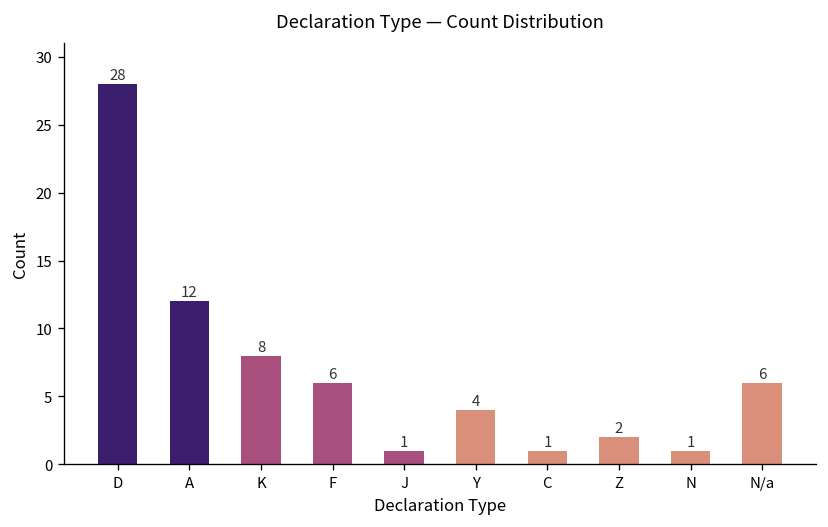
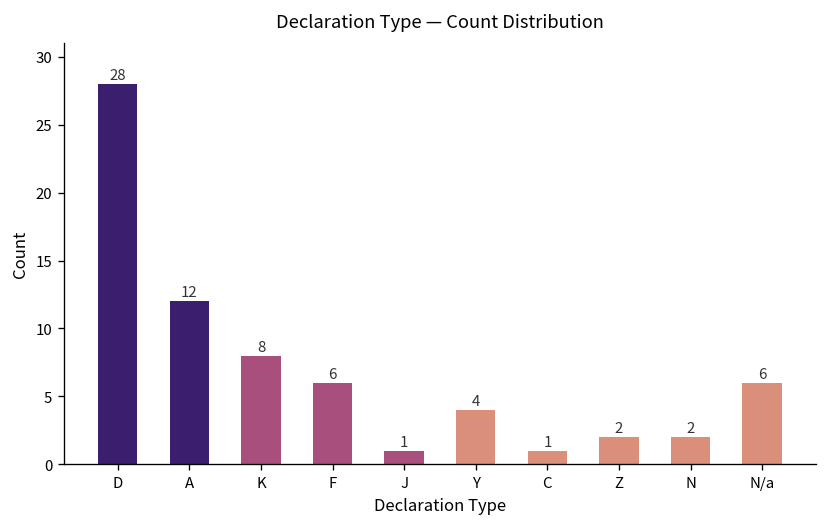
N: 1 -> 2
